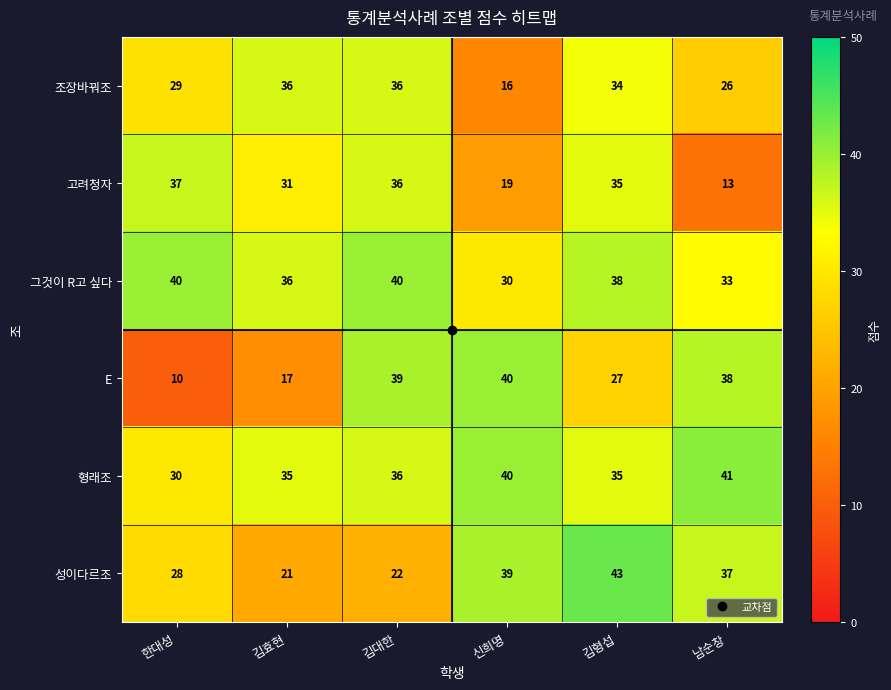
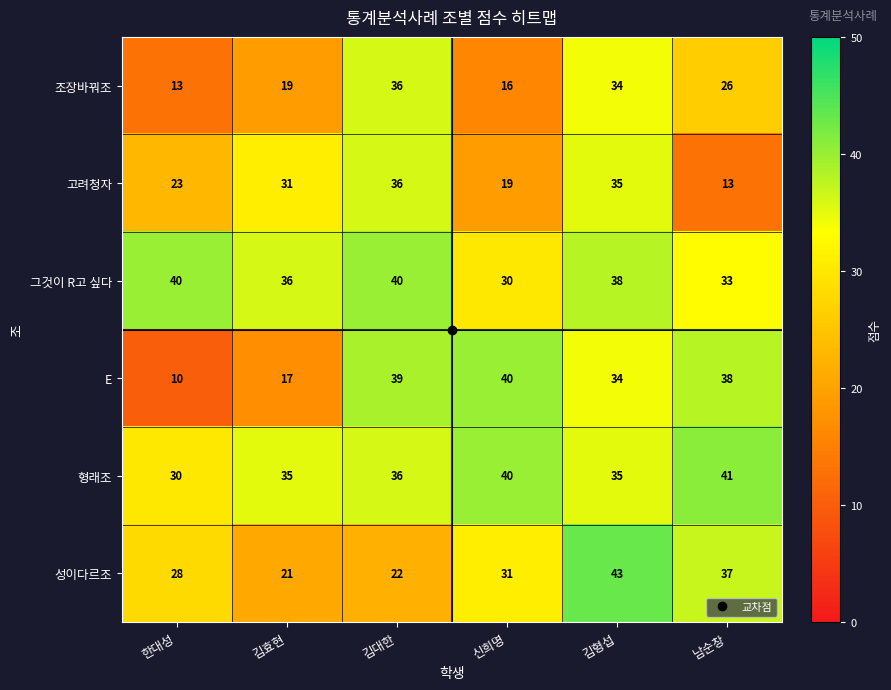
조장바꿔조, 한대성: 29 -> 13
조장바꿔조, 김효현: 36 -> 19
고려청자, 한대성: 37 -> 23
E, 김형섭: 27 -> 34
성이다르조, 신희명: 39 -> 31
